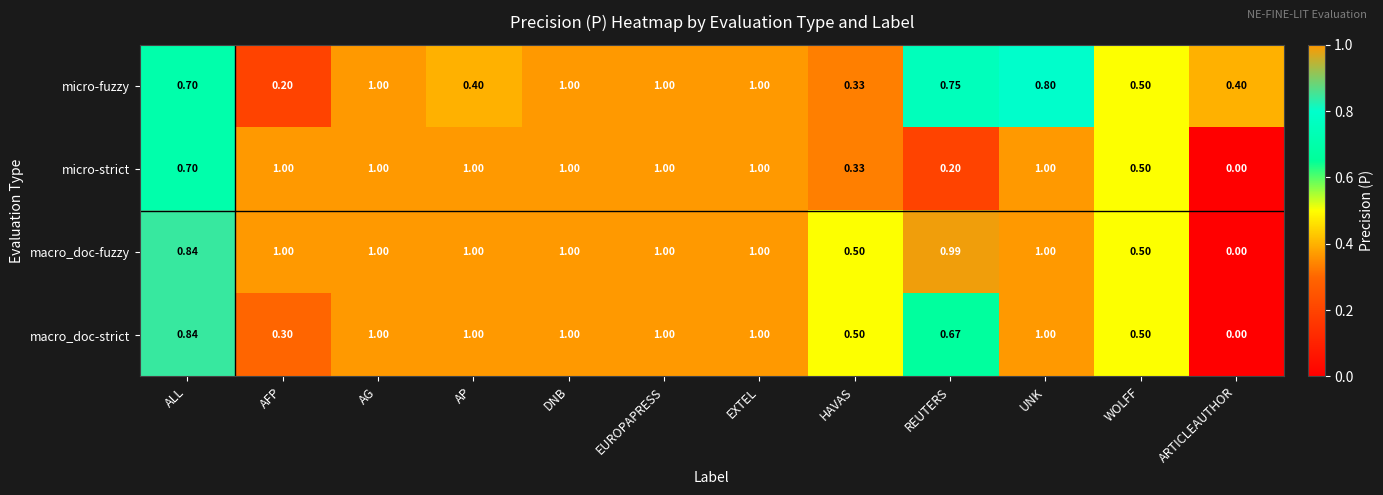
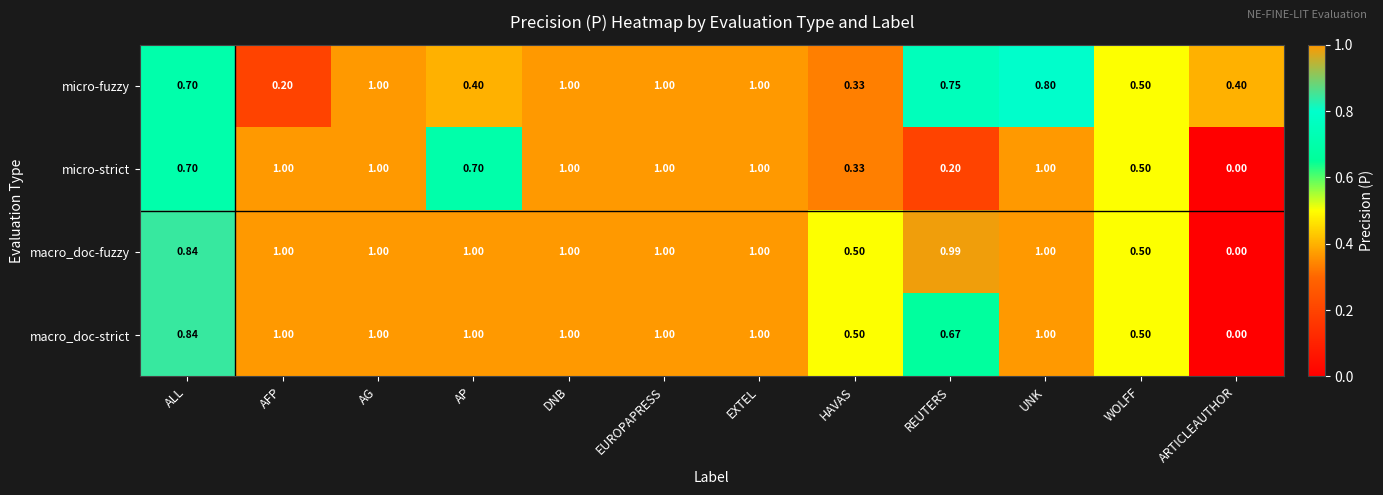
micro-strict, AP: 1.00 -> 0.70
macro_doc-strict, AFP: 0.30 -> 1.00
